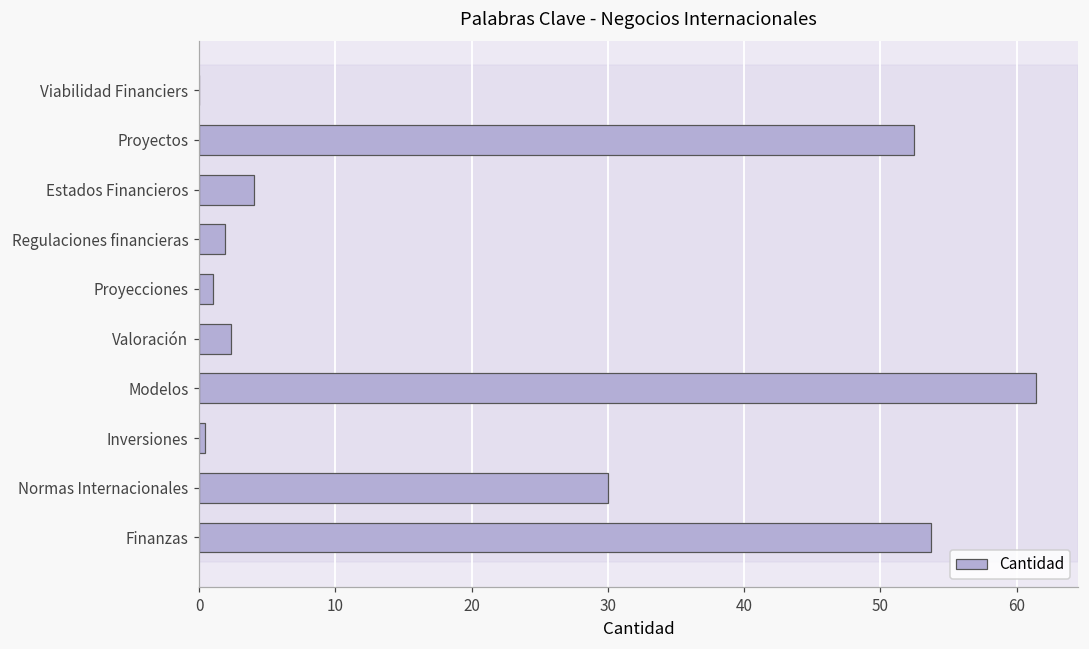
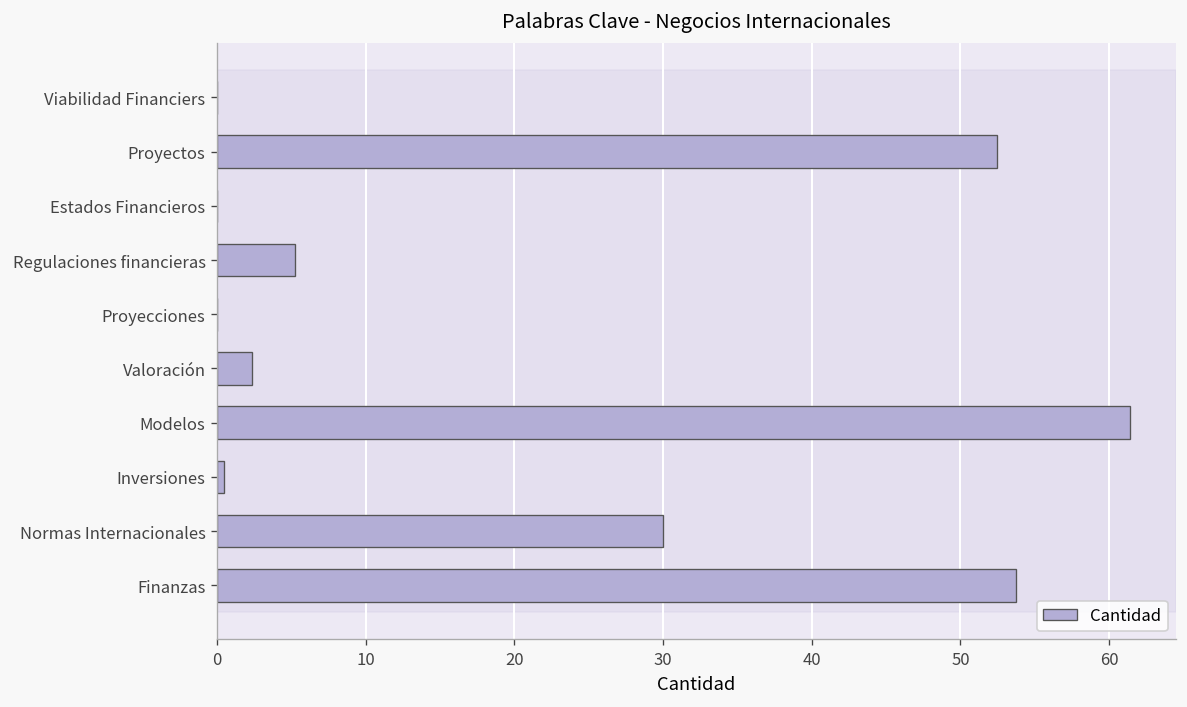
Estados Financieros: 4 -> 0
Regulaciones financieras: 1.9 -> 5.2
Proyecciones: 1 -> 0
